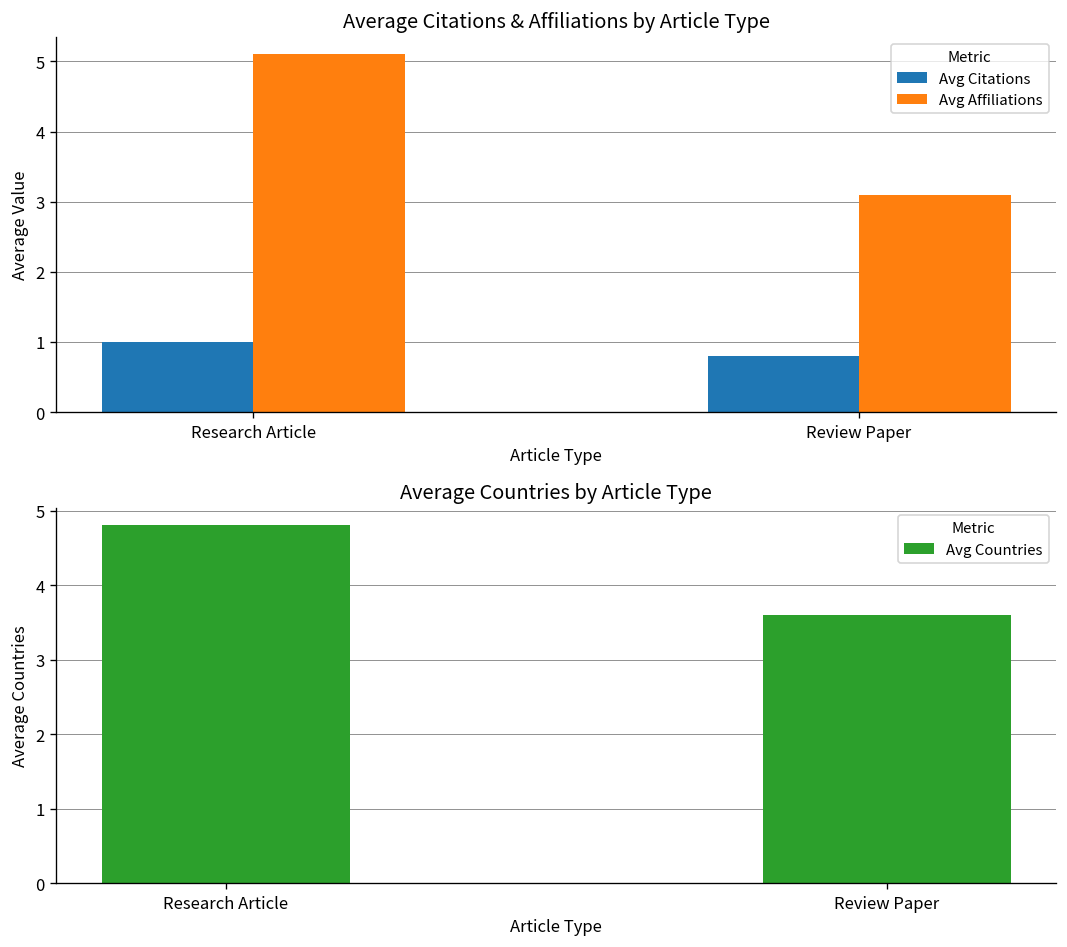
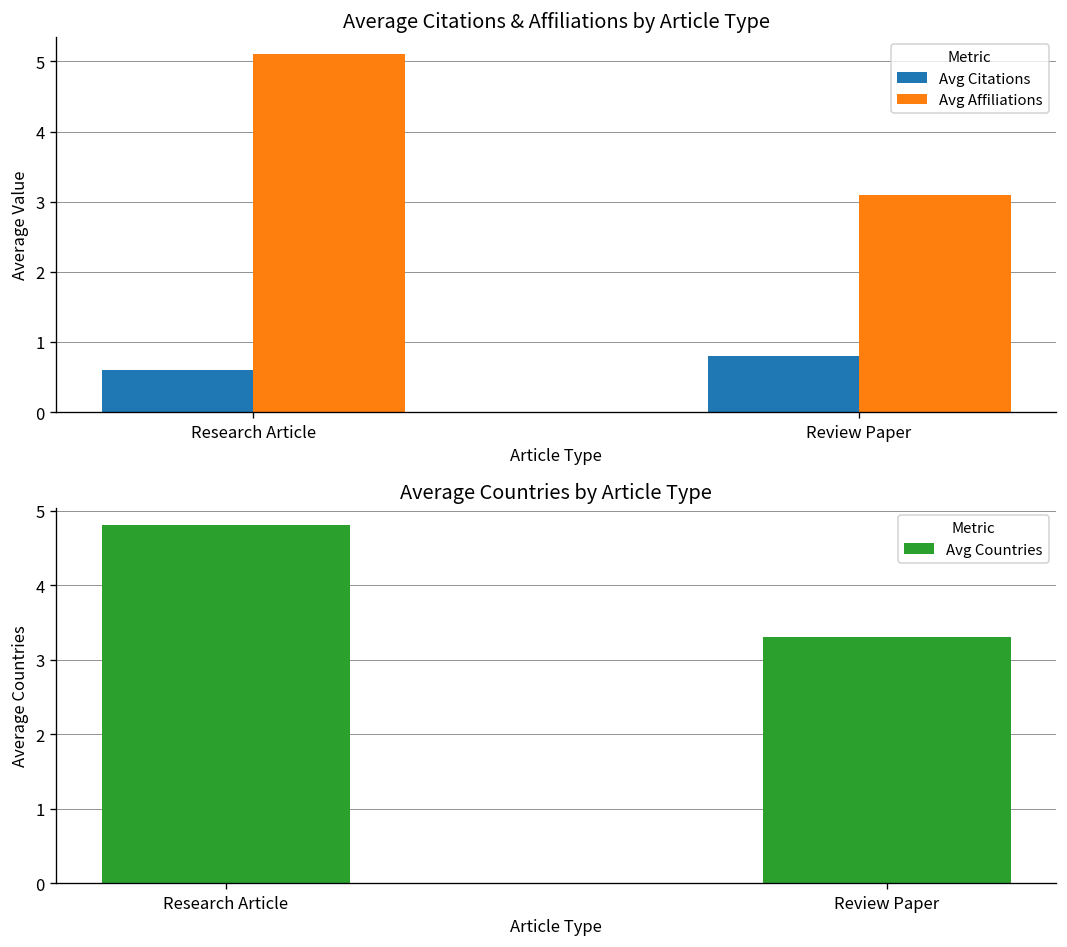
Average Citations & Affiliations by Article Type, Avg Citations, Research Article: 1.0 -> 0.6
Average Countries by Article Type, Review Paper: 3.6 -> 3.3
